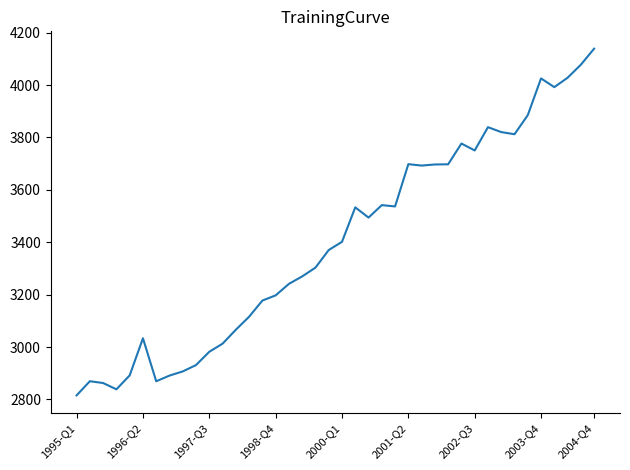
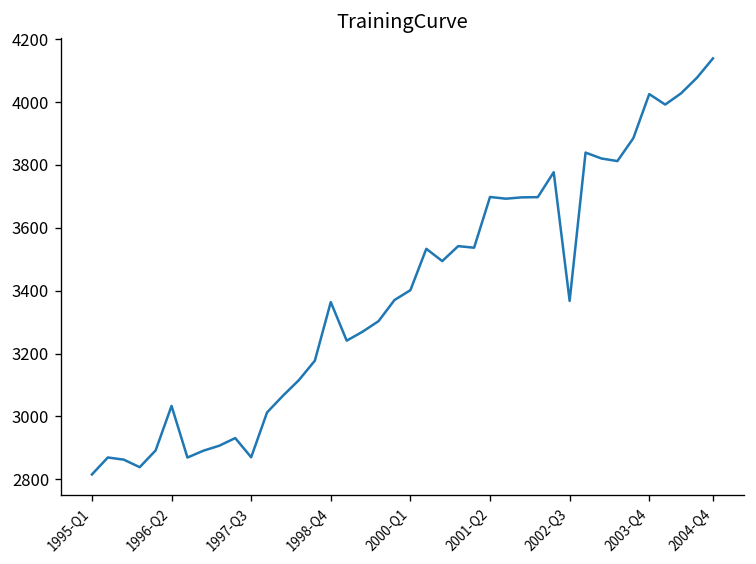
1997-Q3: 2980 -> 2870
1998-Q4: 3200 -> 3360
2002-Q3: 3750 -> 3370
